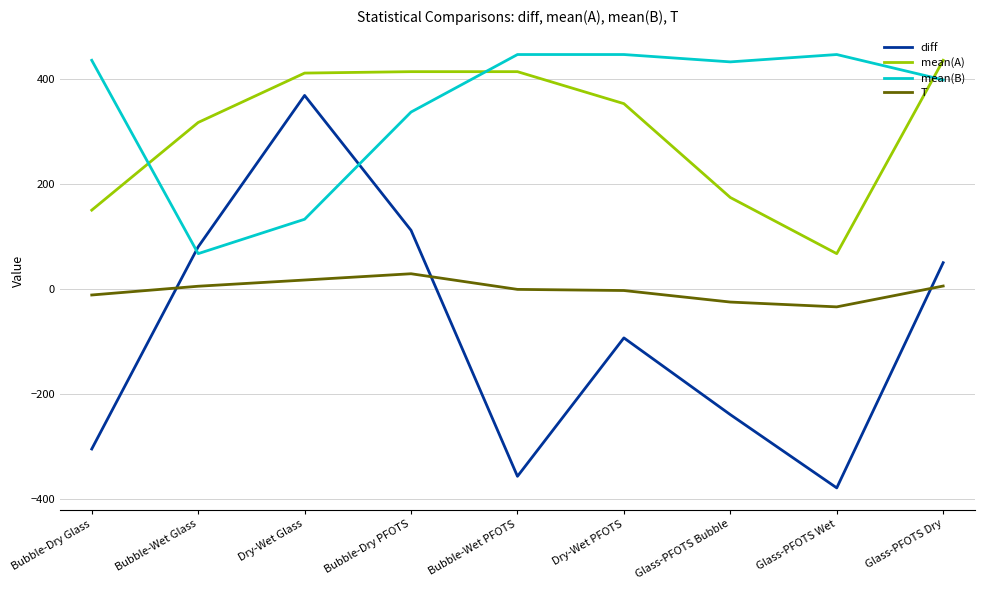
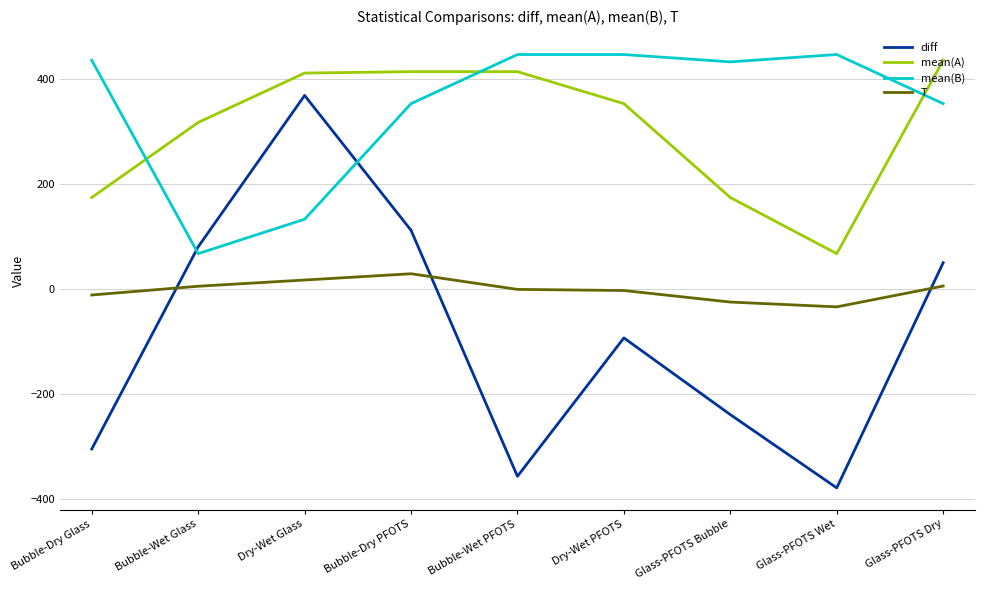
mean(A), Bubble-Dry Glass: 150 -> 170
mean(B), Bubble-Dry PFOTS: 340 -> 350
mean(B), Glass-PFOTS Dry: 400 -> 350
